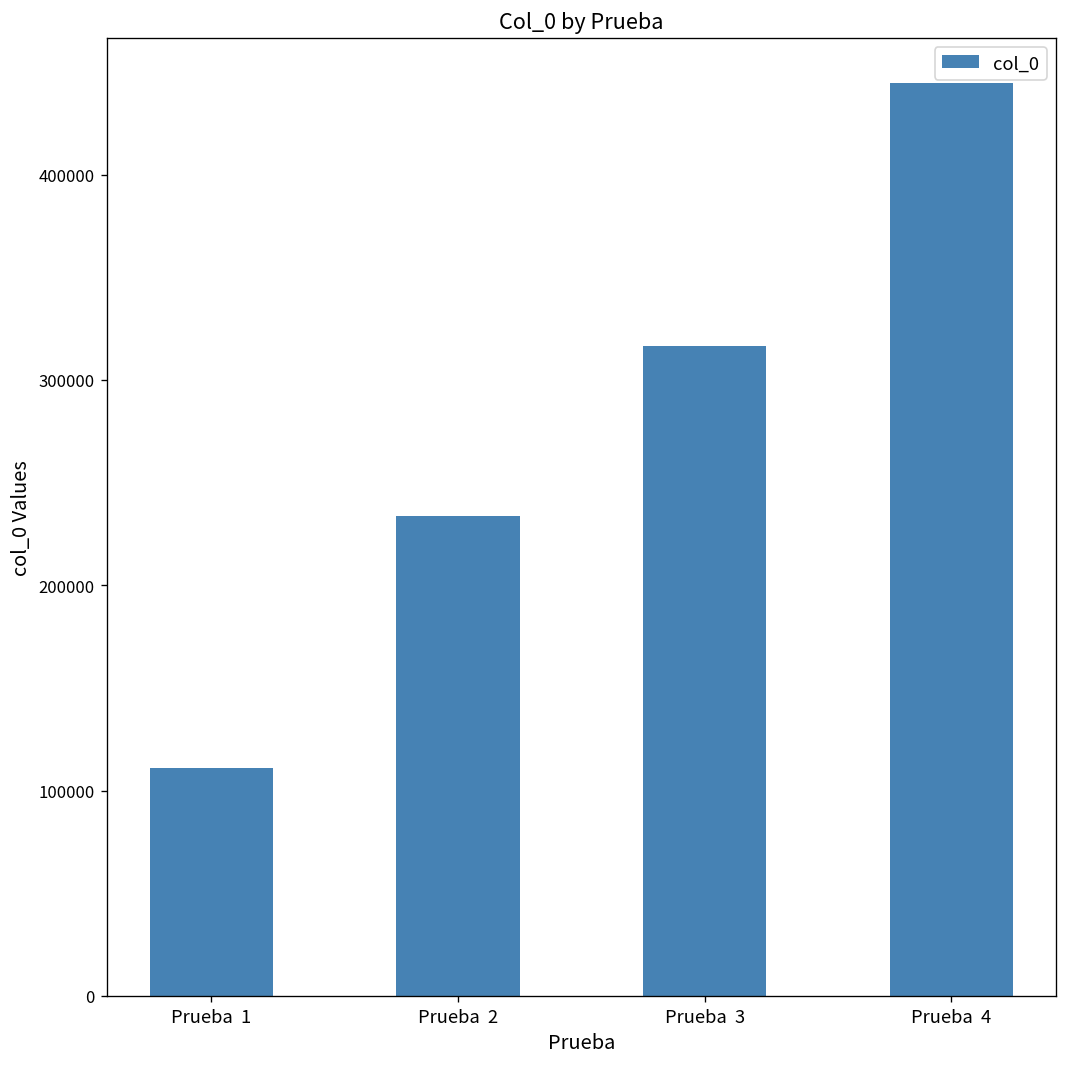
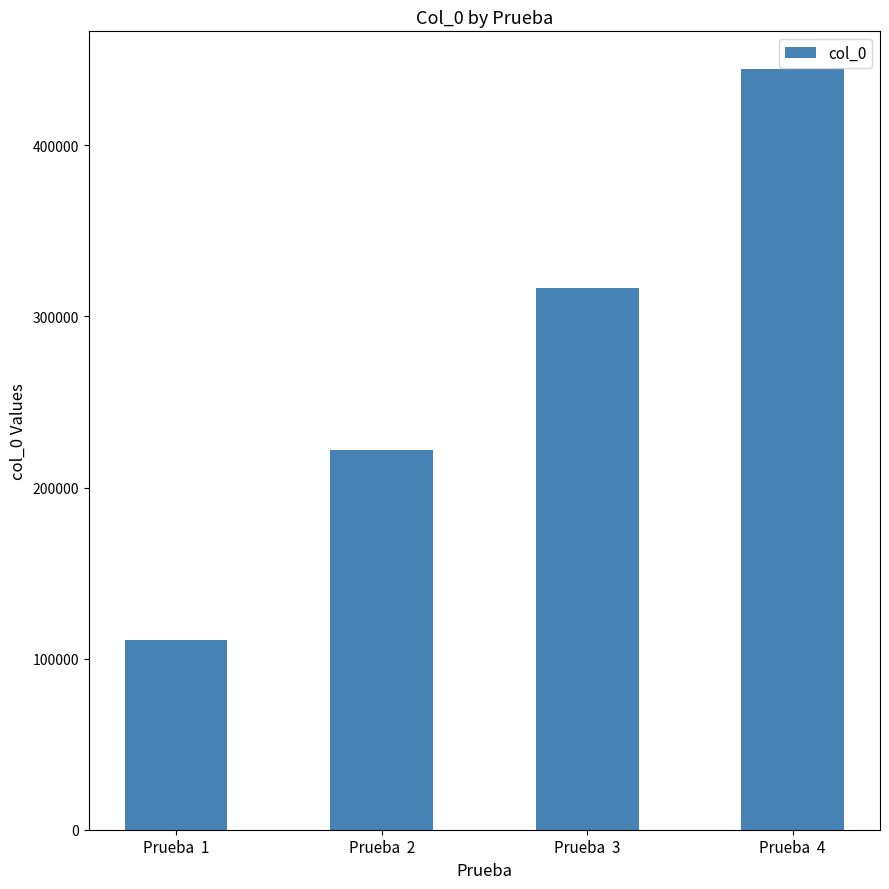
Prueba 2: 234000 -> 222000
